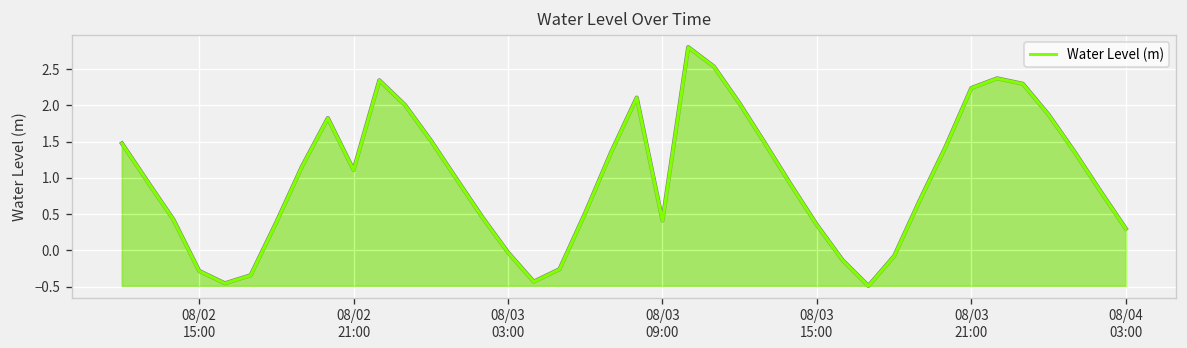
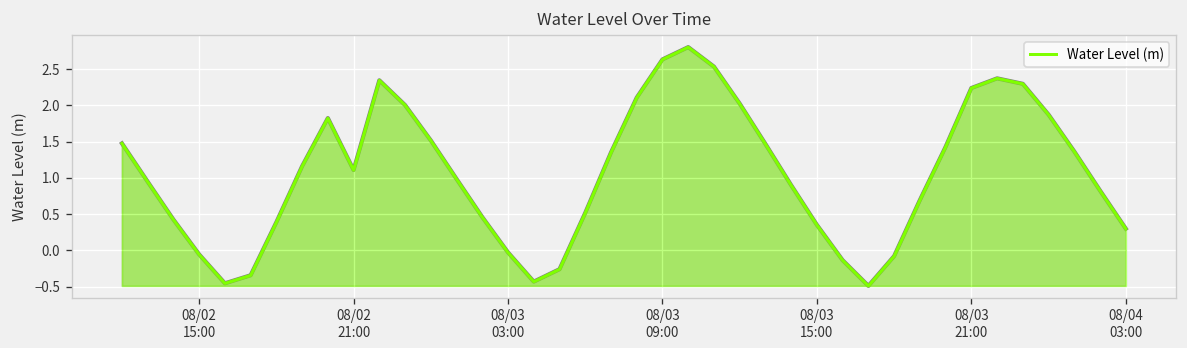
08/02 15:00: -0.3 -> -0.1
08/03 09:00: 0.4 -> 2.6
